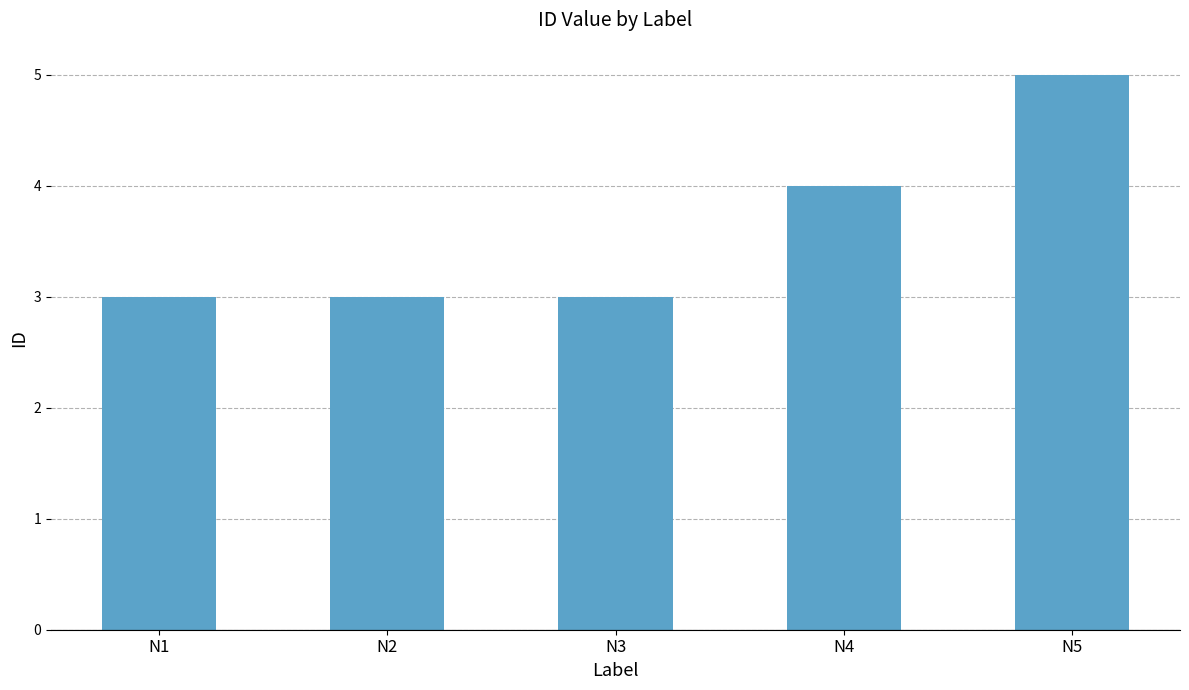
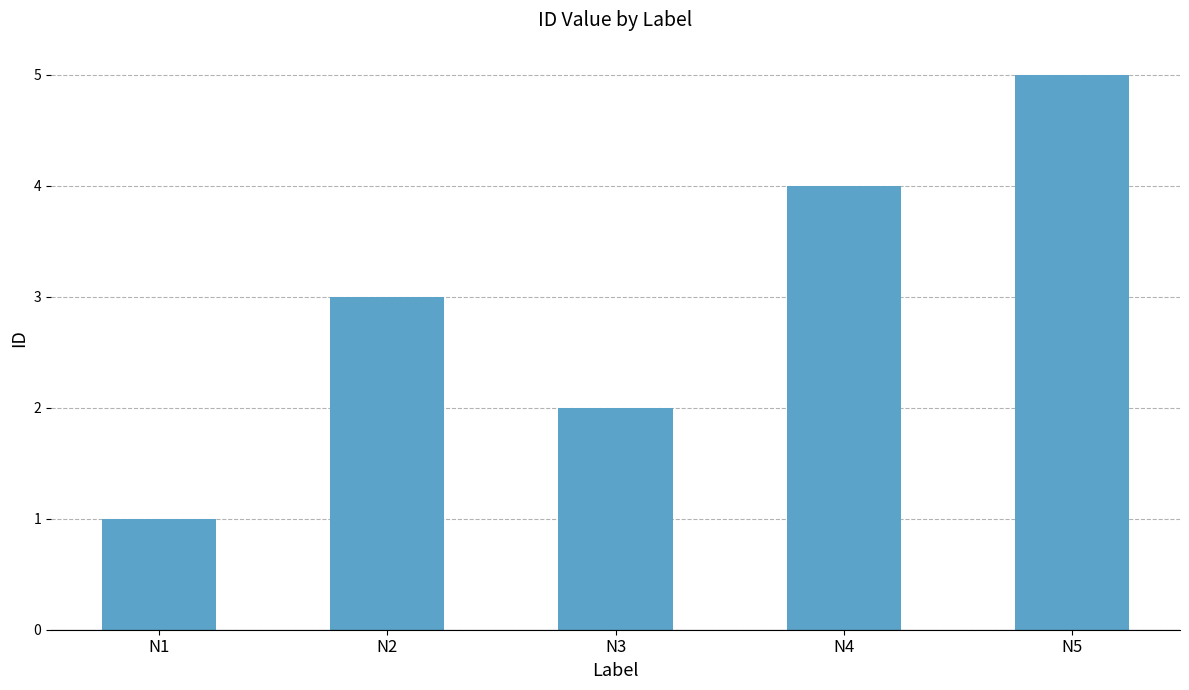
N1: 3 -> 1
N3: 3 -> 2
